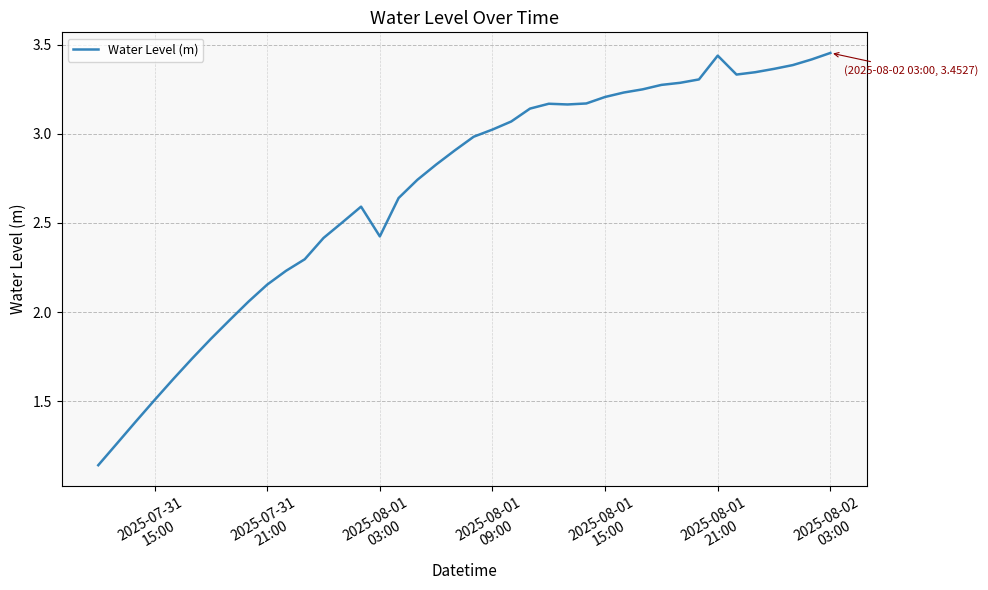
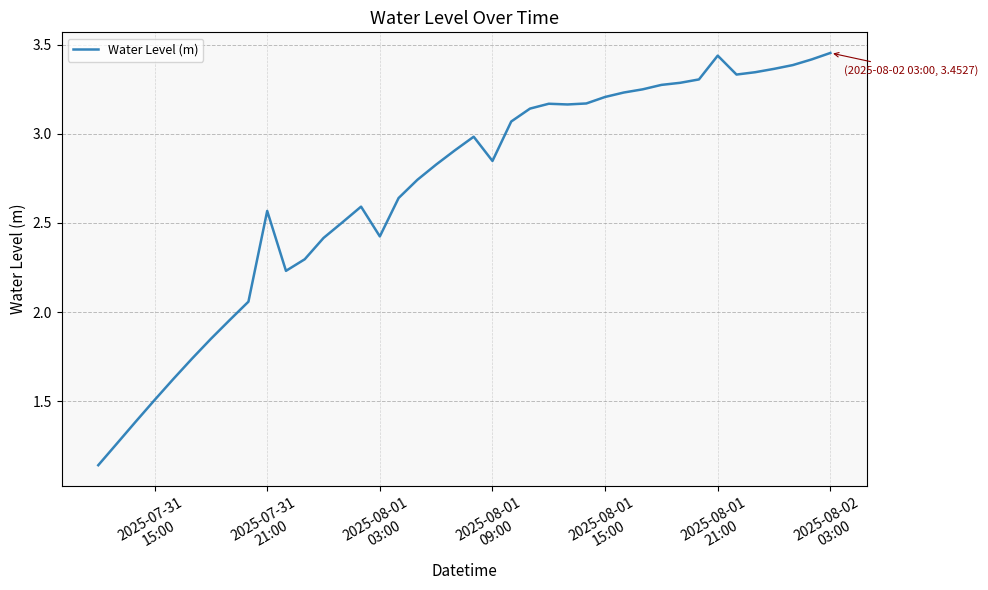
2025-07-31 21:00: 2.15 -> 2.57
2025-08-01 09:00: 3.02 -> 2.85
